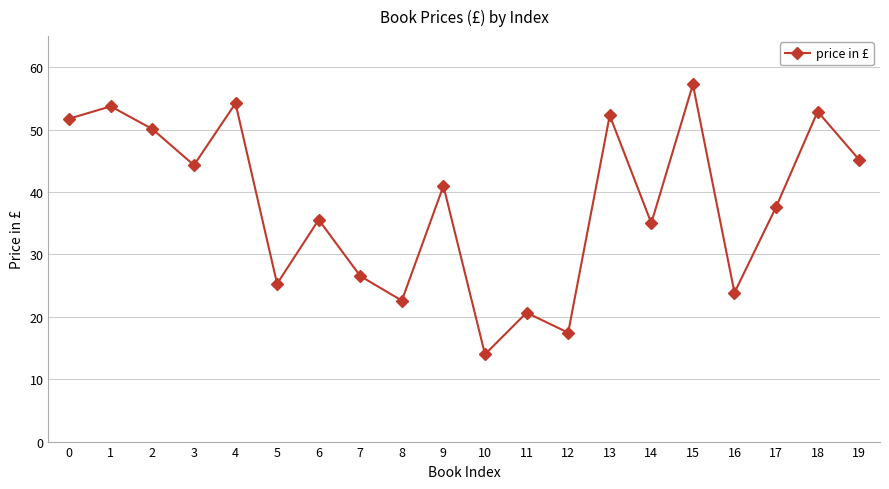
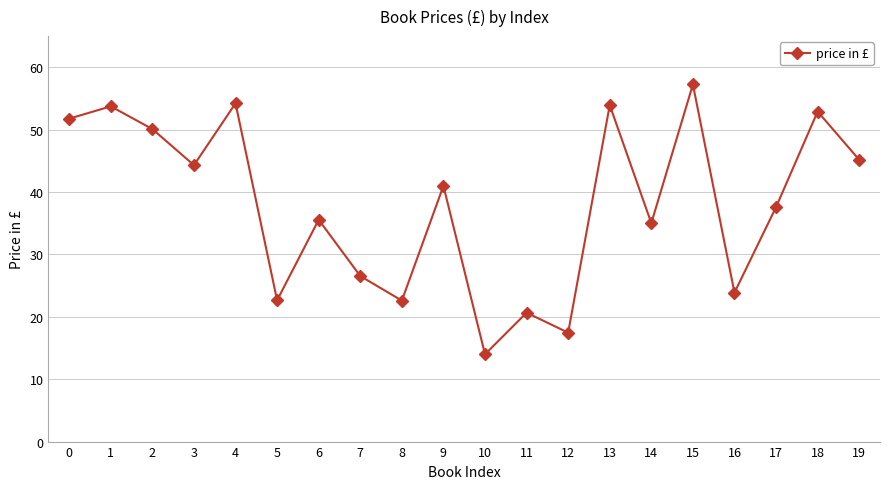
5: 25 -> 23
13: 52 -> 54
